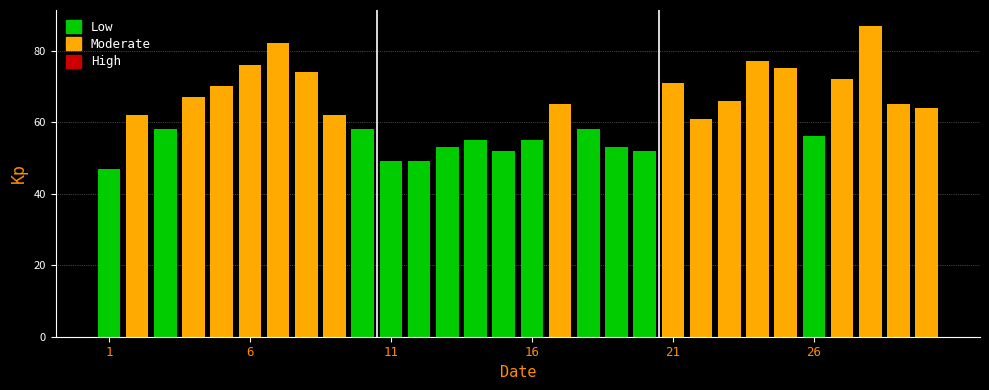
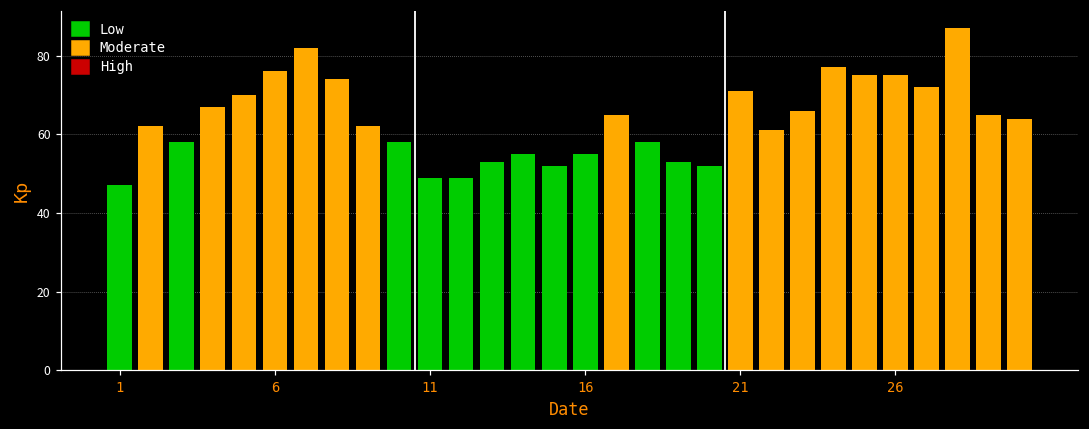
26: 56 -> 75
